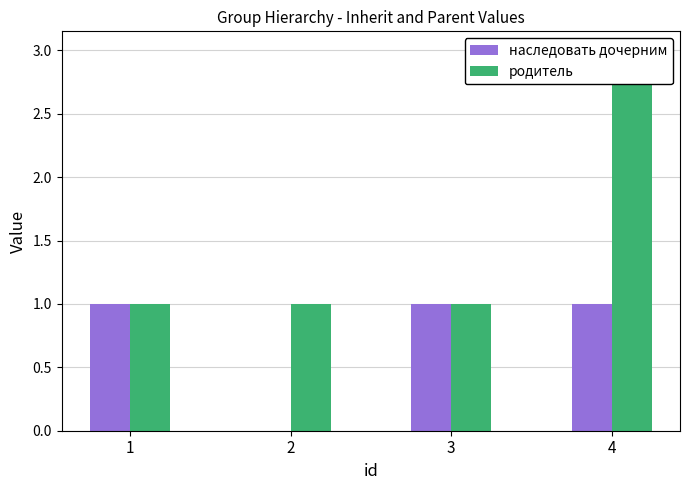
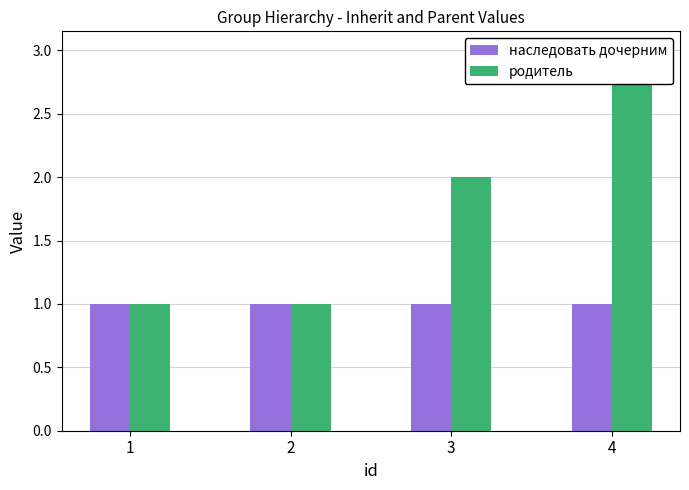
наследовать дочерним, 2: 0 -> 1
родитель, 3: 1 -> 2
